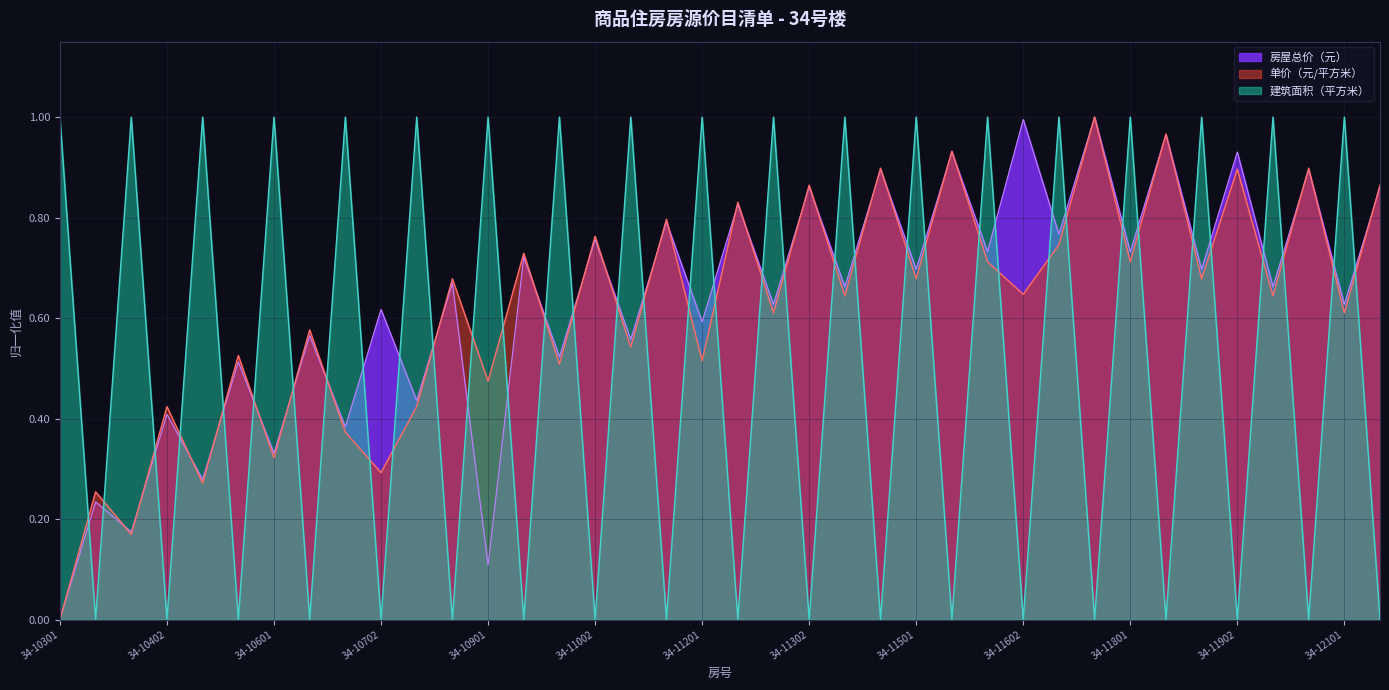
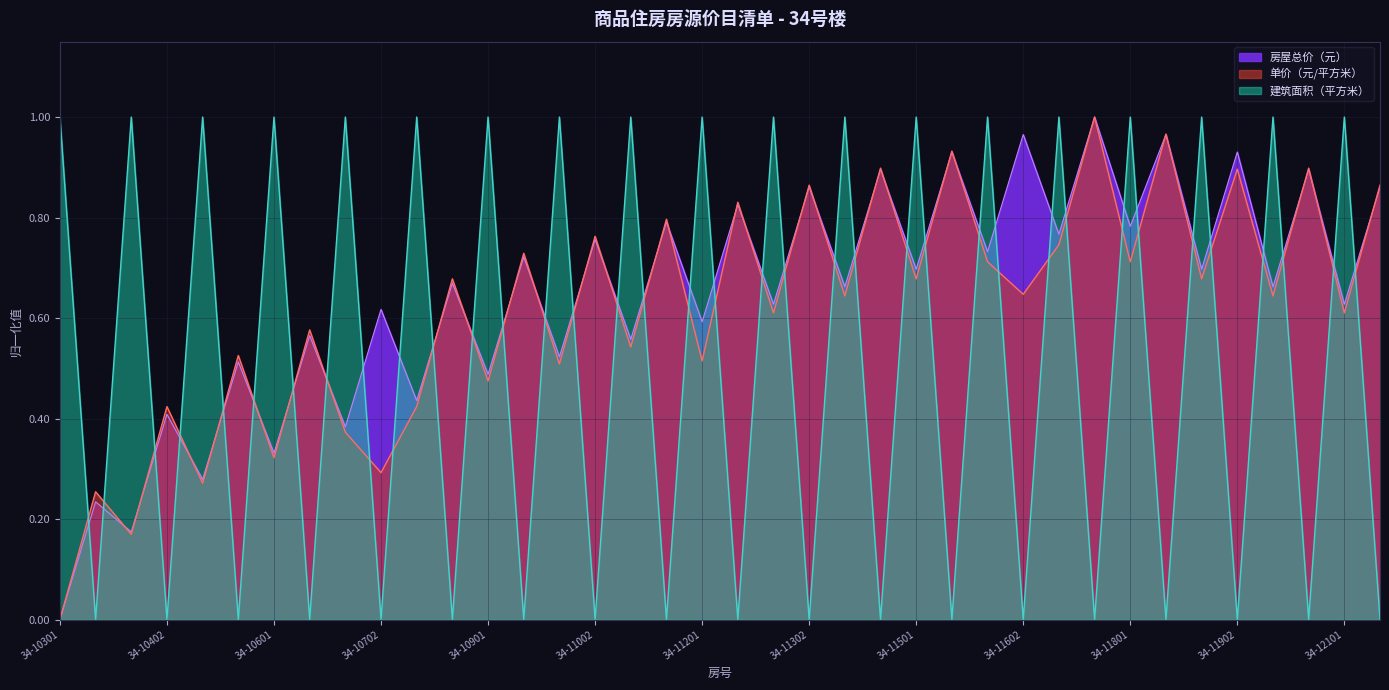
房屋总价（元）, 34-10901: 0.11 -> 0.49
房屋总价（元）, 34-11602: 1.00 -> 0.97
房屋总价（元）, 34-11801: 0.73 -> 0.78
